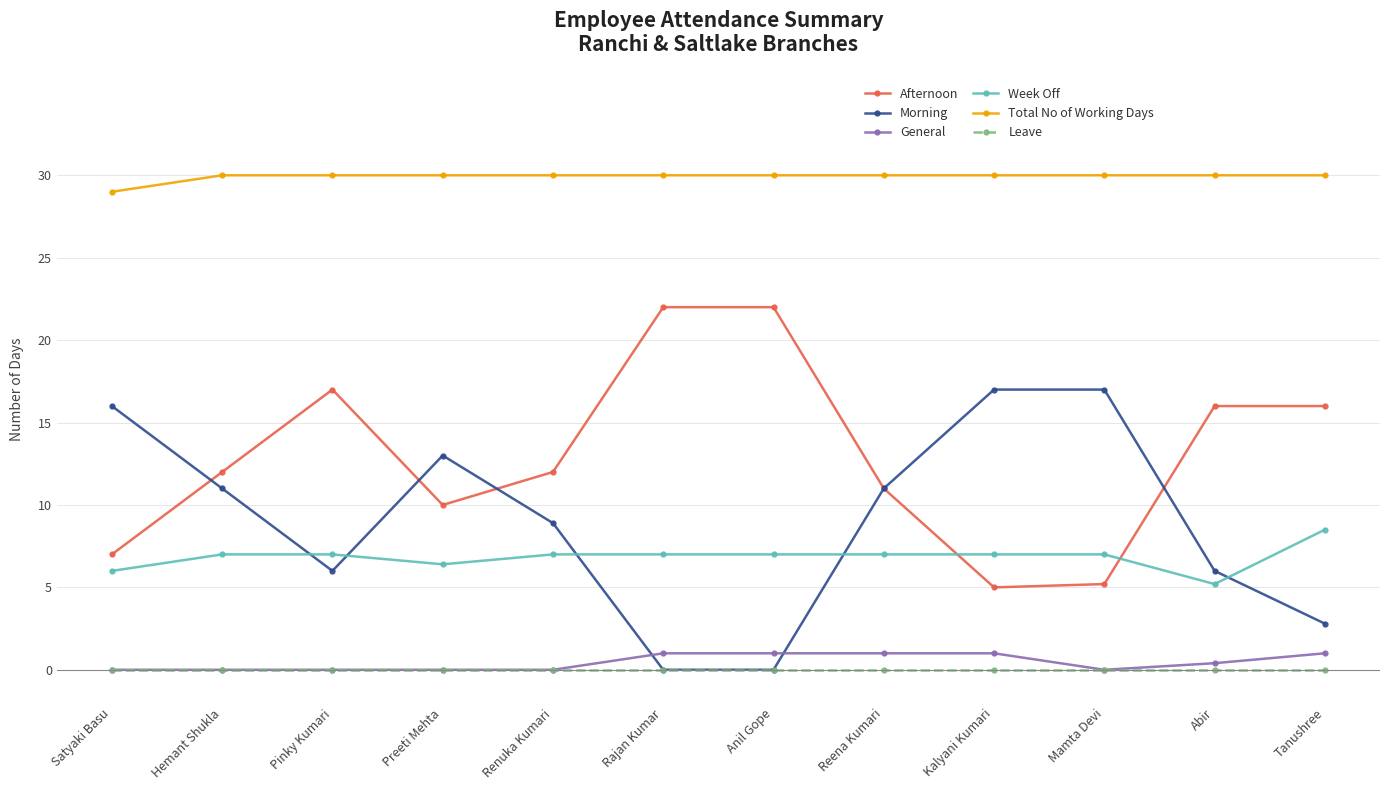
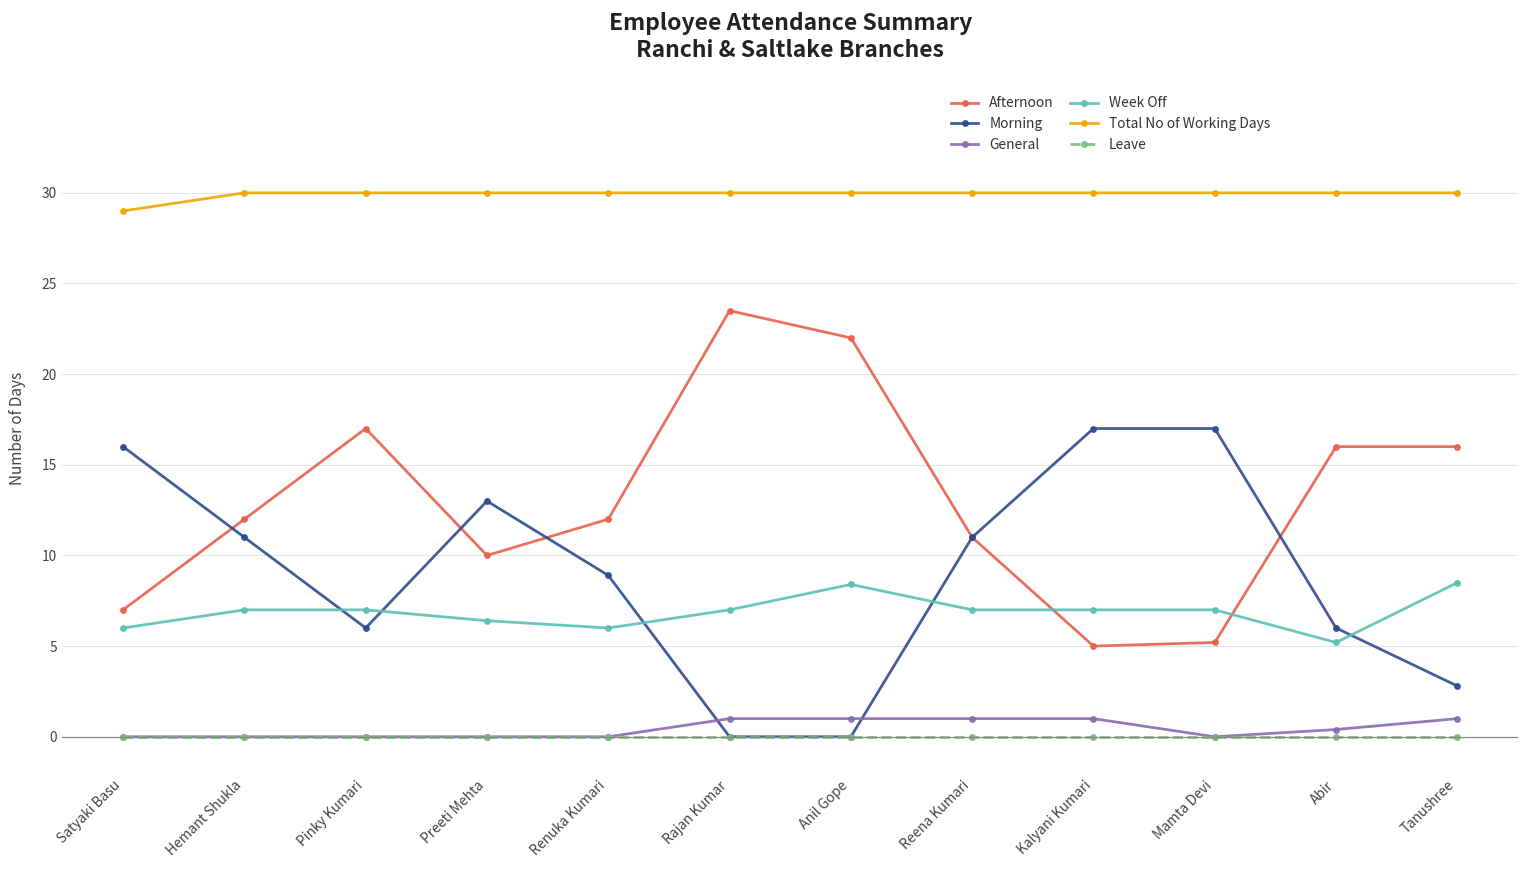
Week Off, Renuka Kumari: 7 -> 6
Afternoon, Rajan Kumar: 22.0 -> 23.5
Week Off, Anil Gope: 7.0 -> 8.4
